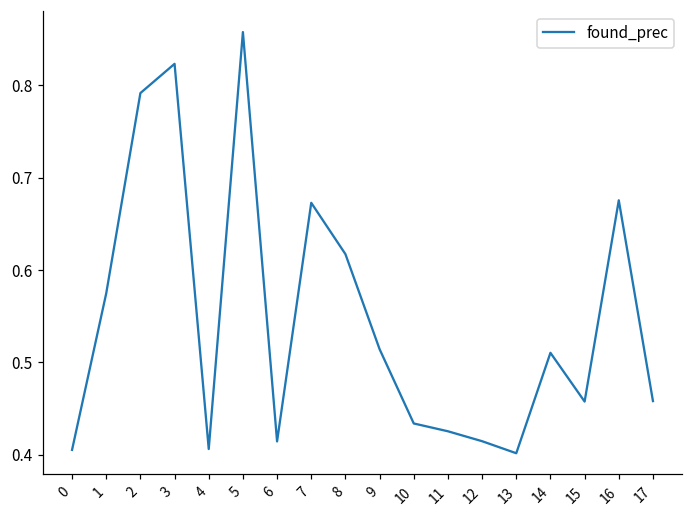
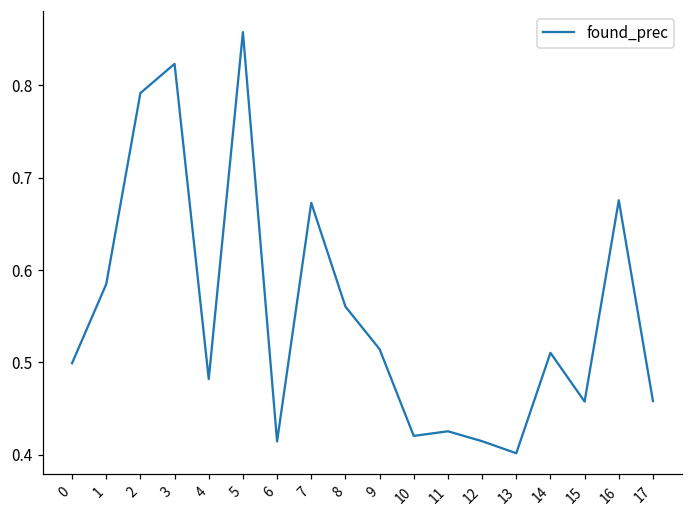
0: 0.41 -> 0.50
1: 0.57 -> 0.58
4: 0.41 -> 0.48
8: 0.62 -> 0.56
10: 0.43 -> 0.42
